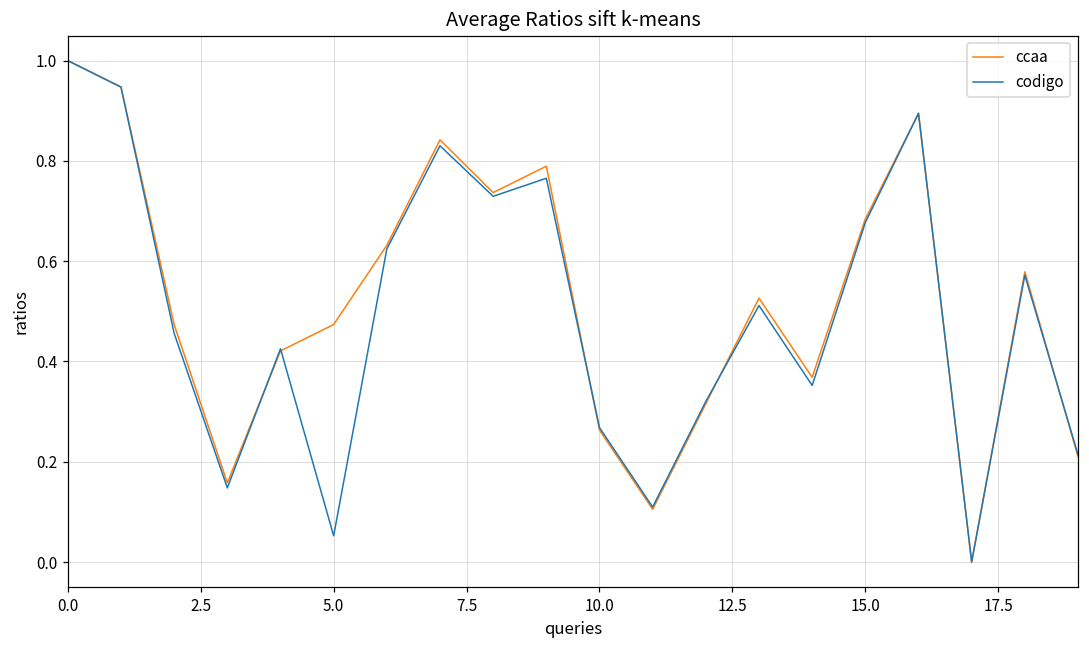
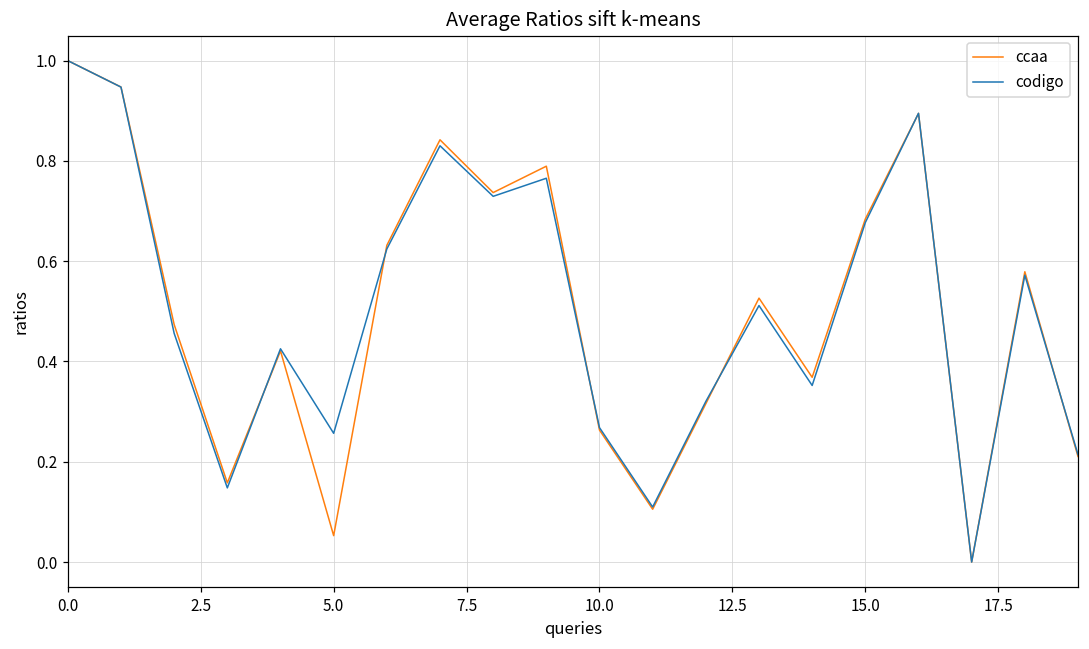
ccaa, 5.0: 0.47 -> 0.05
codigo, 5.0: 0.05 -> 0.26
